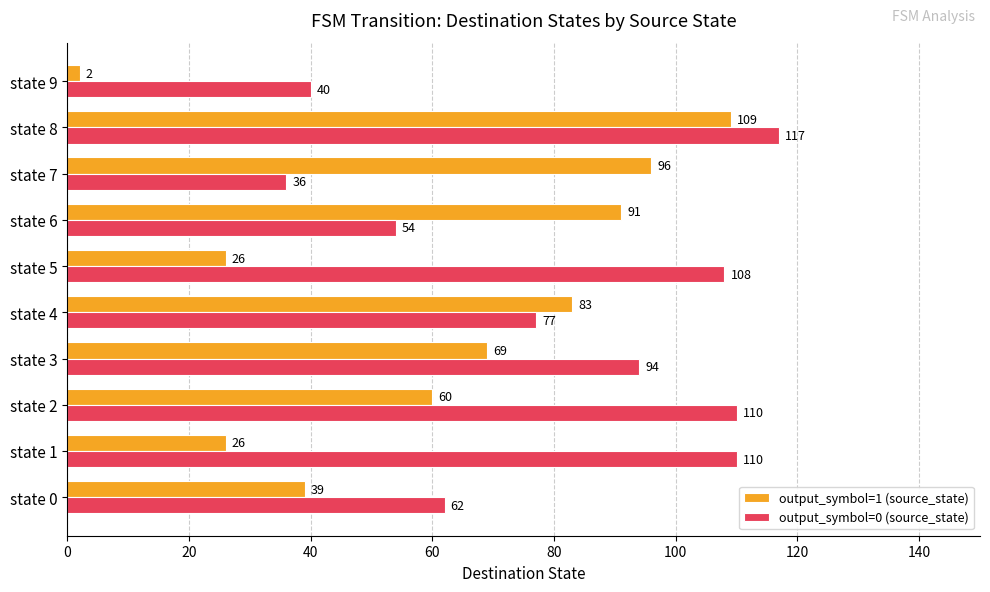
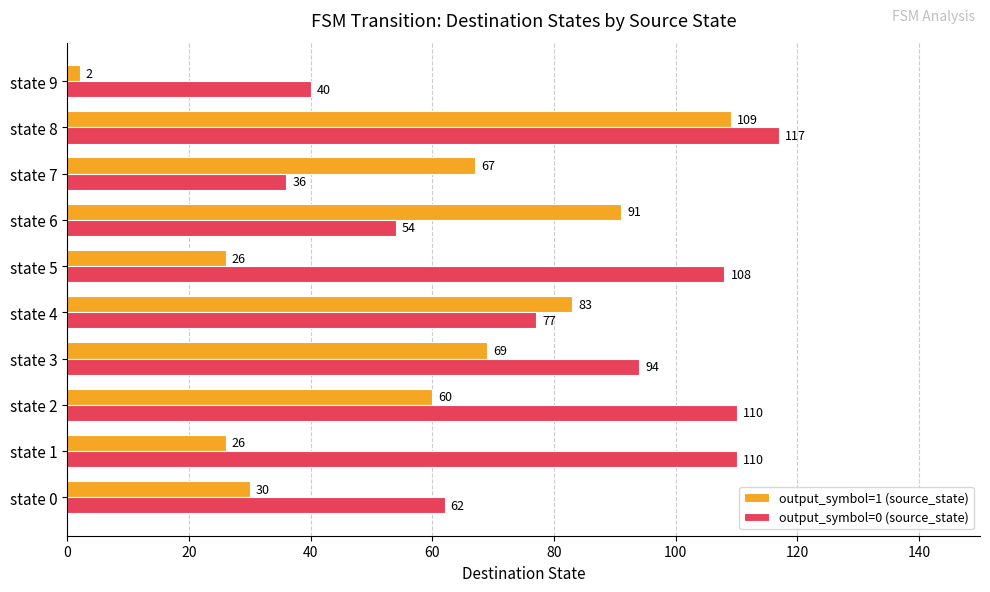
output_symbol=1 (source_state), state 7: 96 -> 67
output_symbol=1 (source_state), state 0: 39 -> 30
